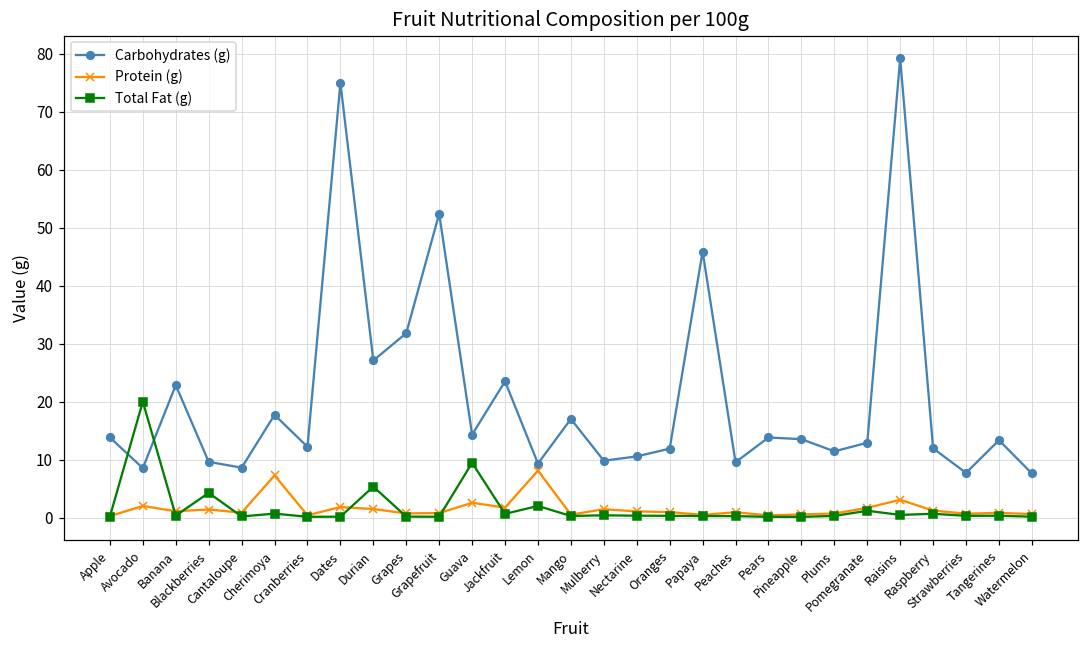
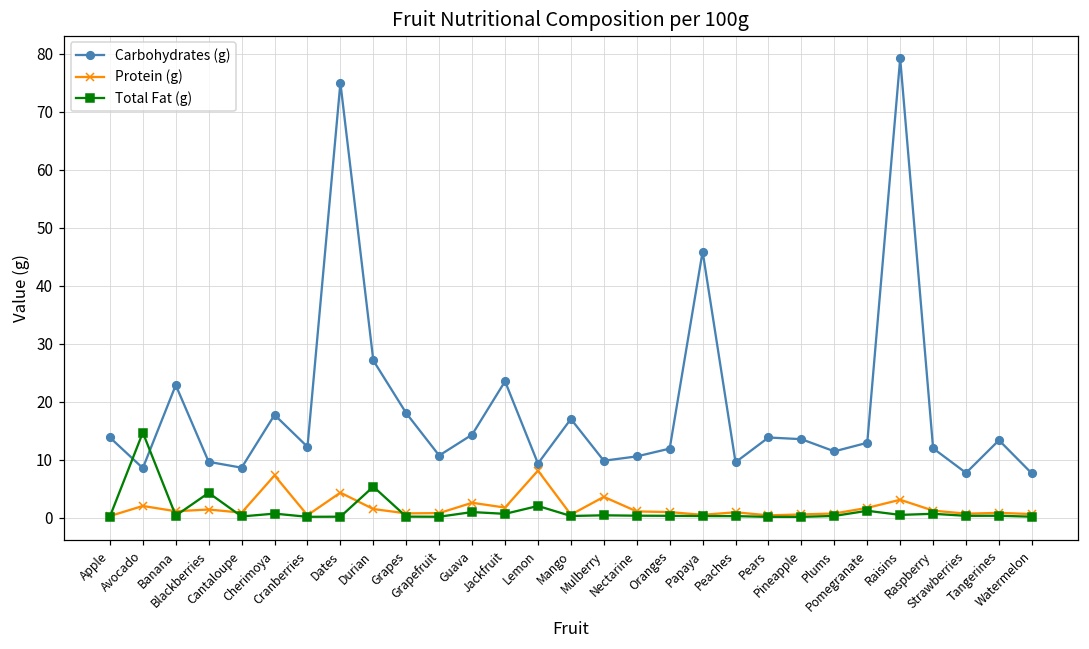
Total Fat (g), Avocado: 20 -> 15
Protein (g), Dates: 2 -> 4
Carbohydrates (g), Grapes: 32 -> 18
Carbohydrates (g), Grapefruit: 52 -> 11
Total Fat (g), Guava: 9 -> 1
Protein (g), Mulberry: 1 -> 4
